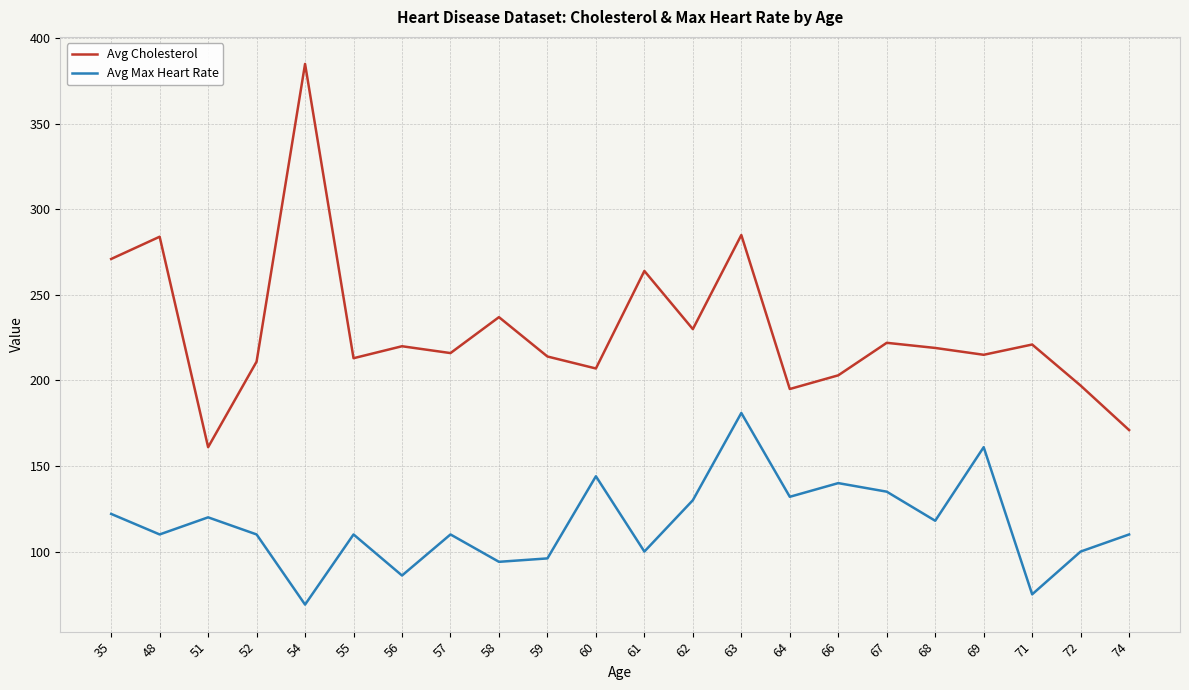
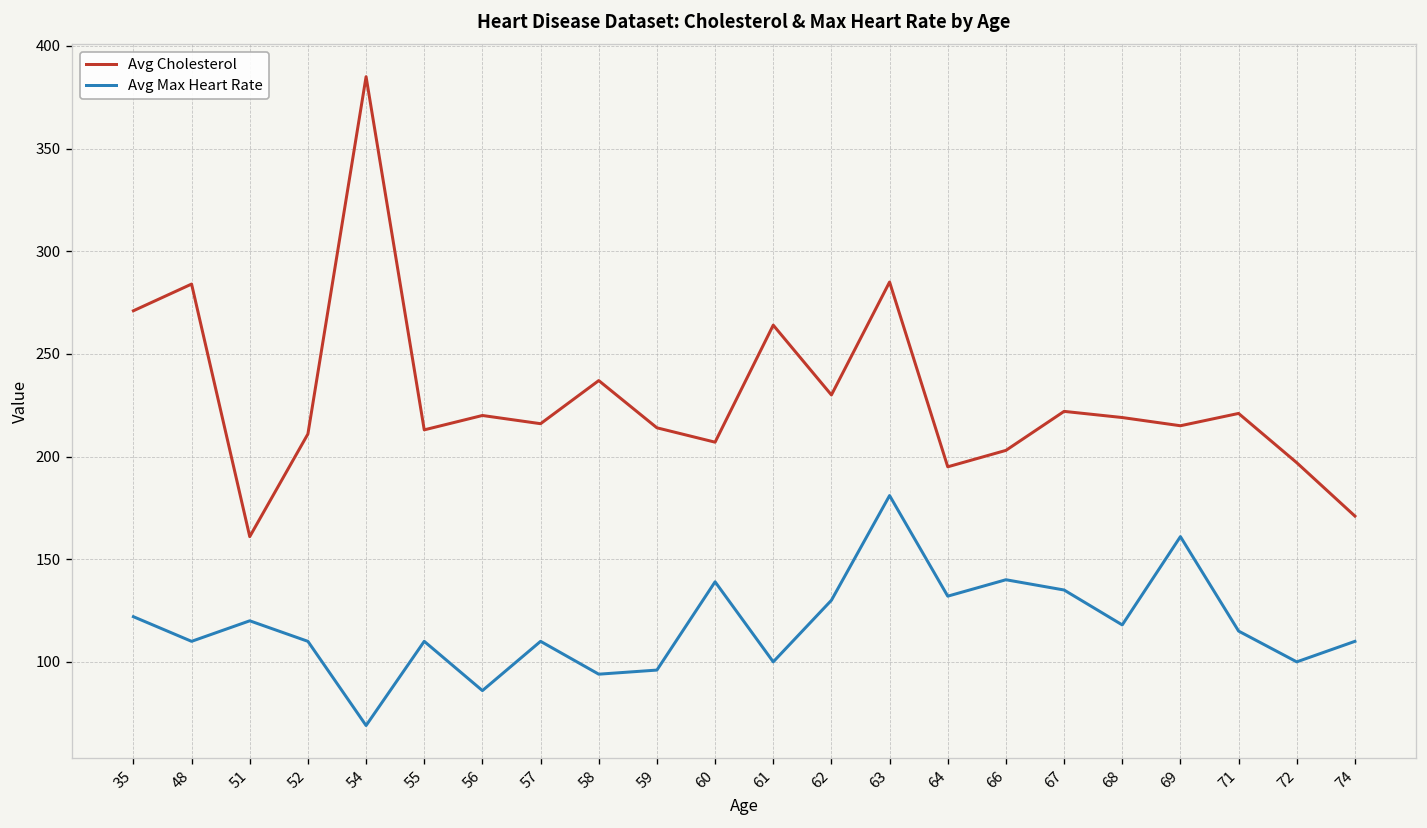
Avg Max Heart Rate, 60: 144 -> 139
Avg Max Heart Rate, 71: 75 -> 115
